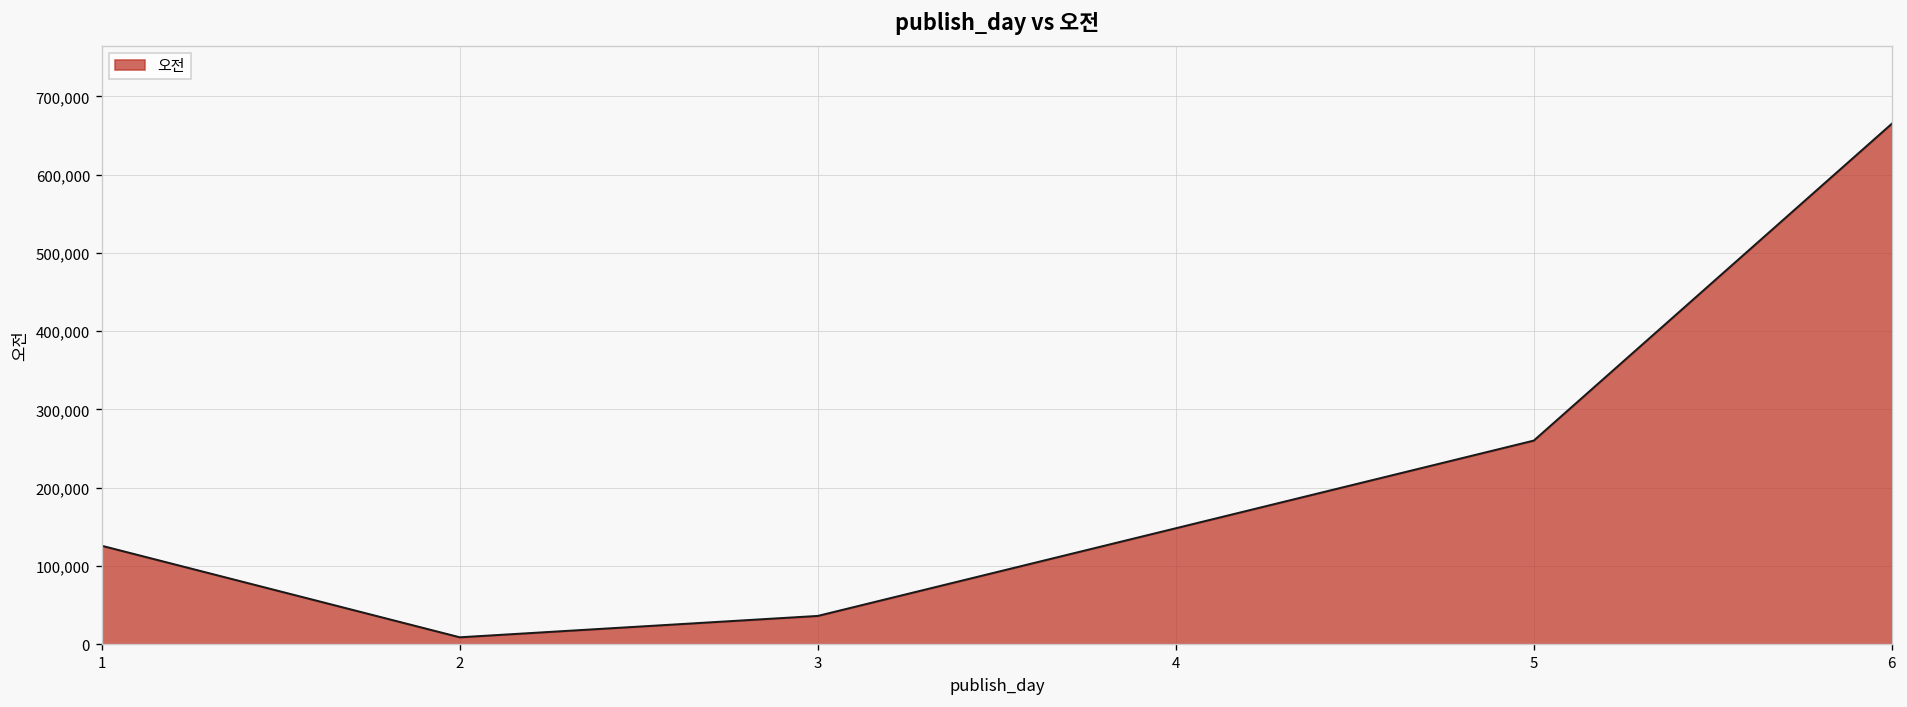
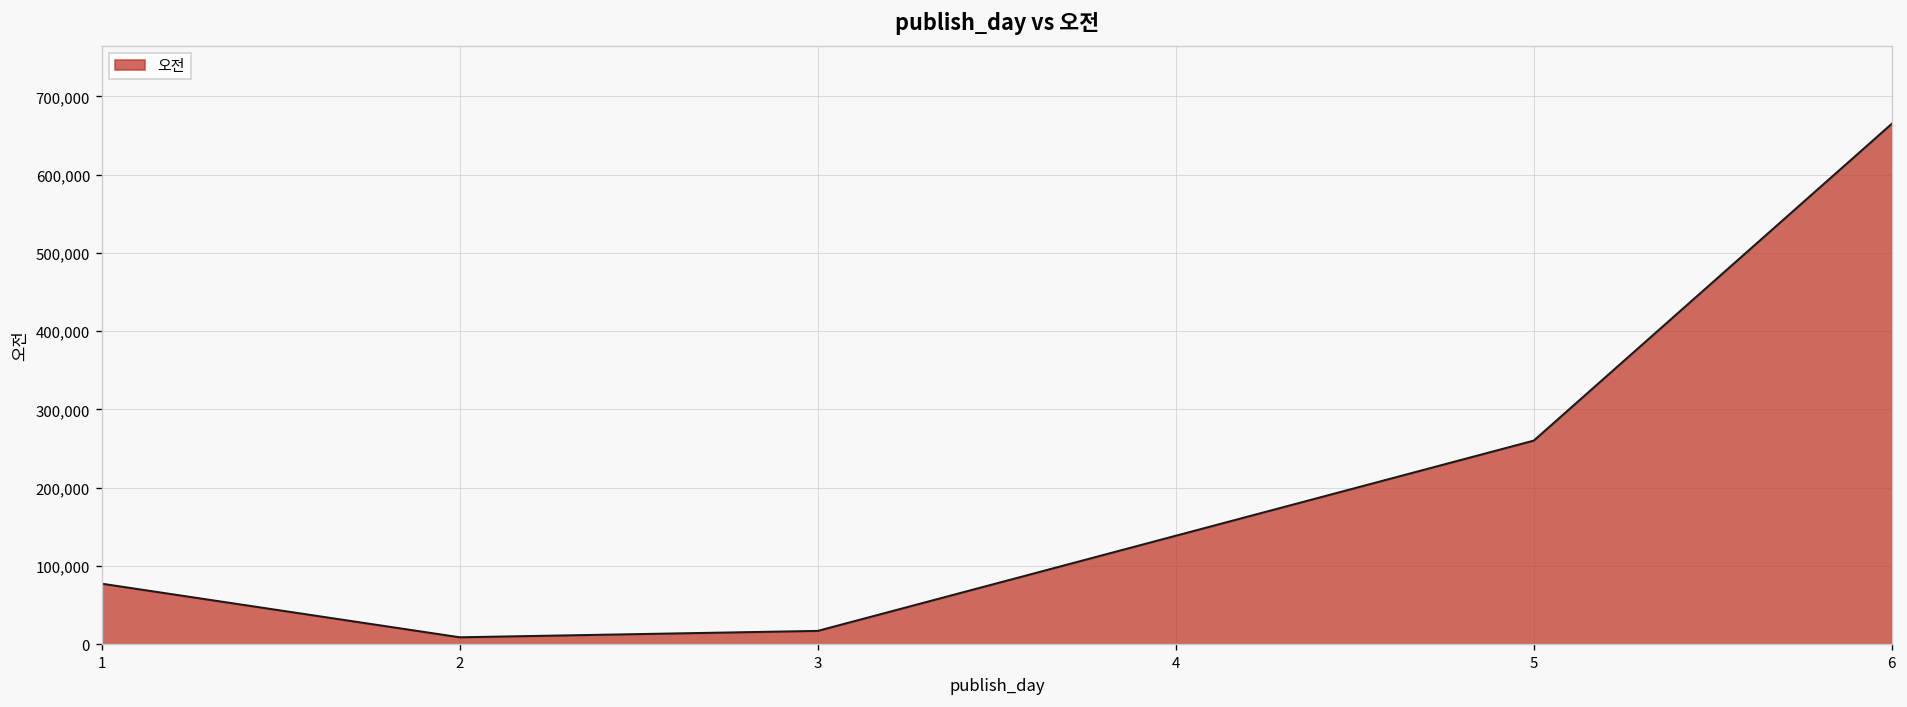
1: 130,000 -> 80,000
3: 40,000 -> 20,000
